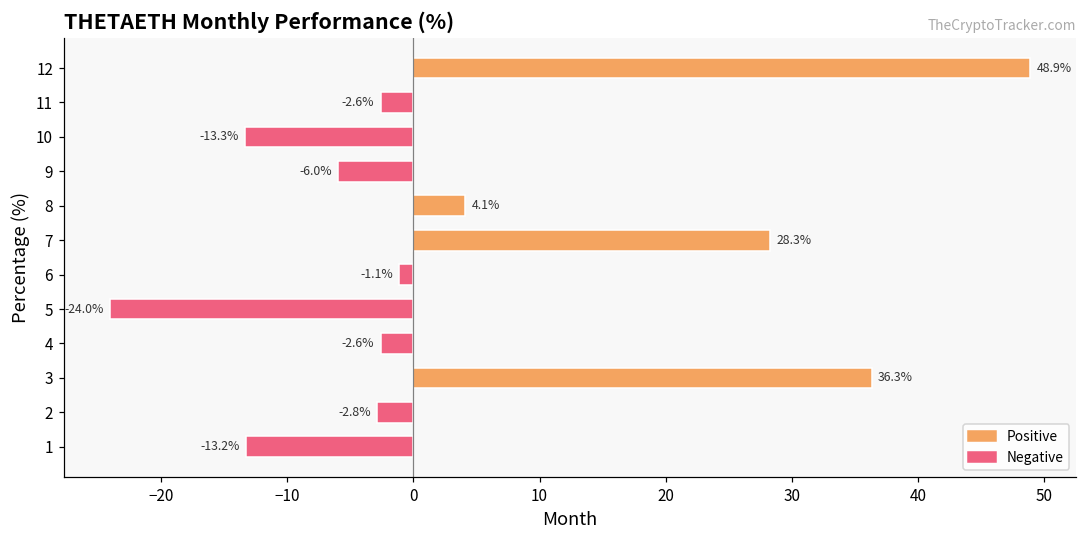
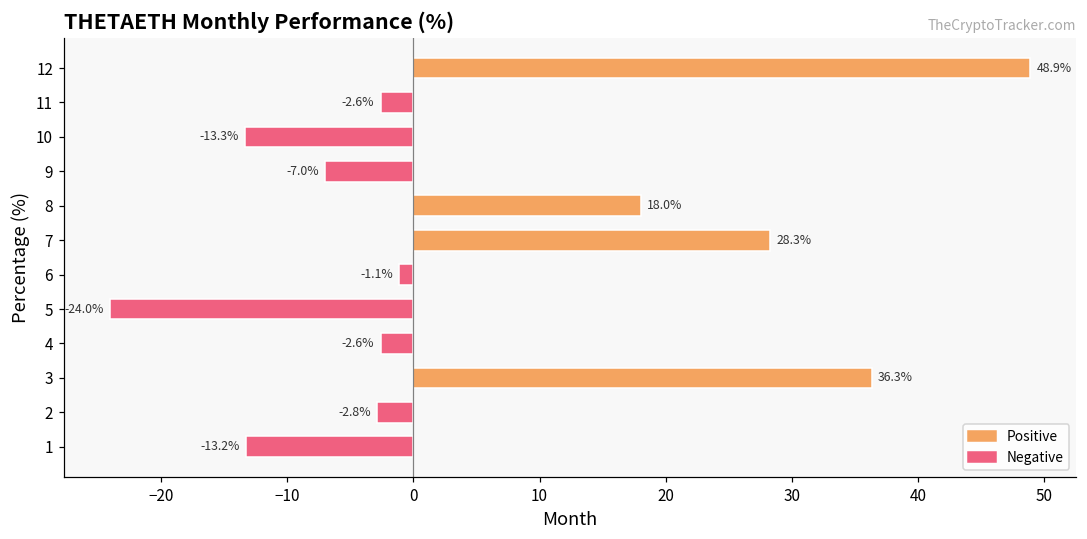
9: -6.0% -> -7.0%
8: 4.1% -> 18.0%
